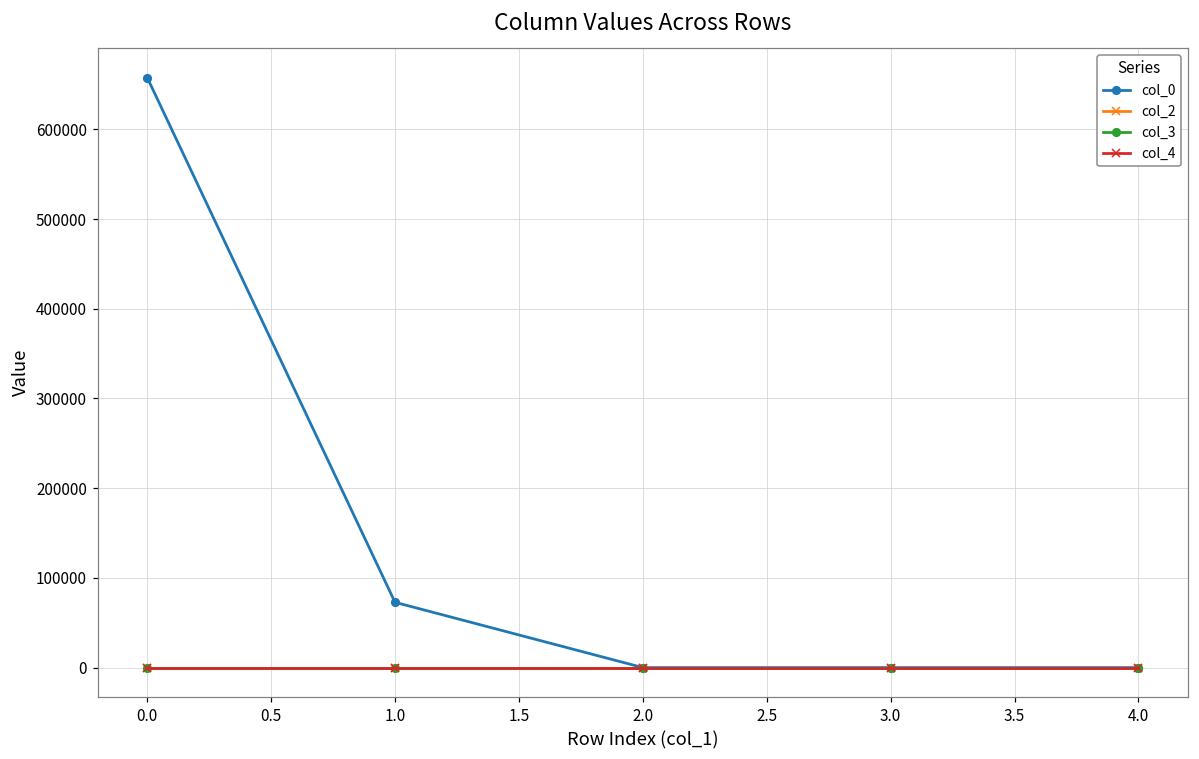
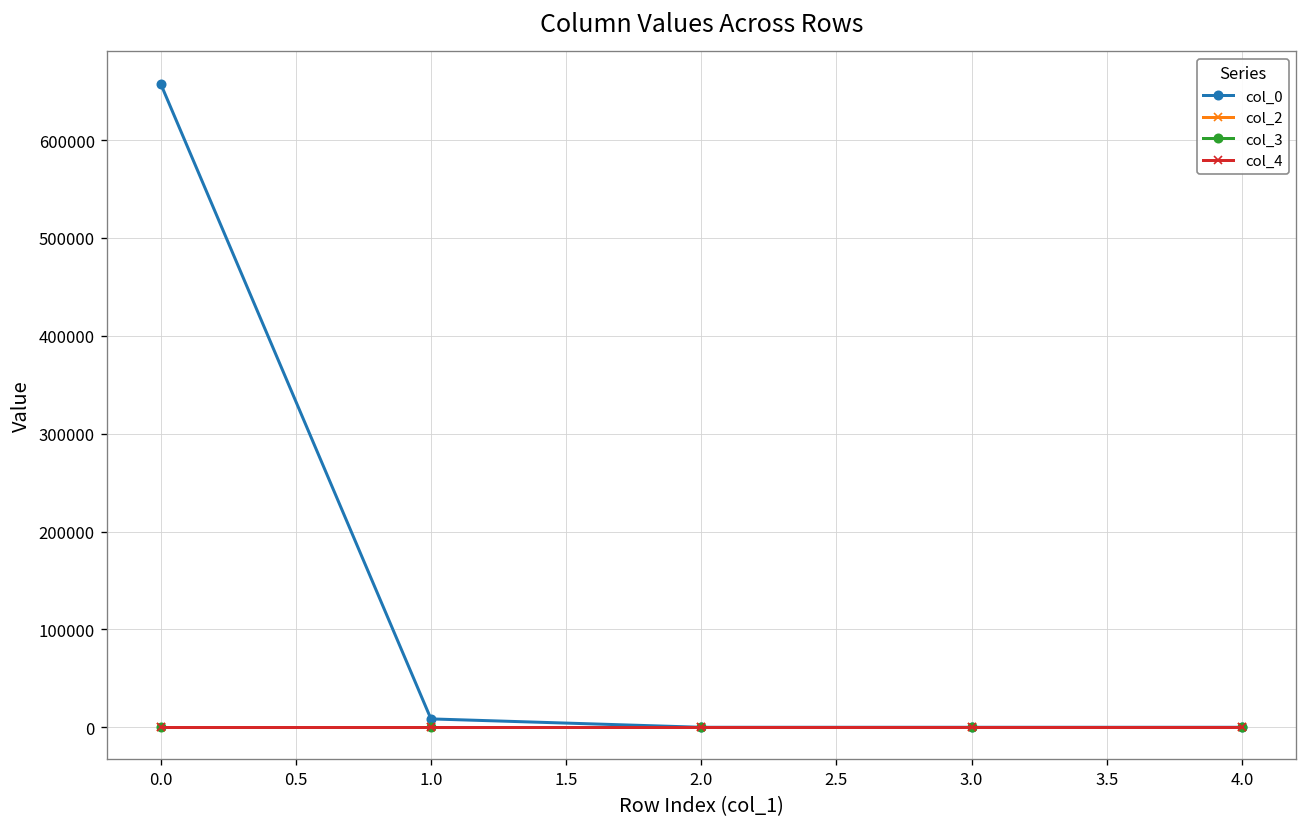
col_0, 1.0: 70000 -> 10000
